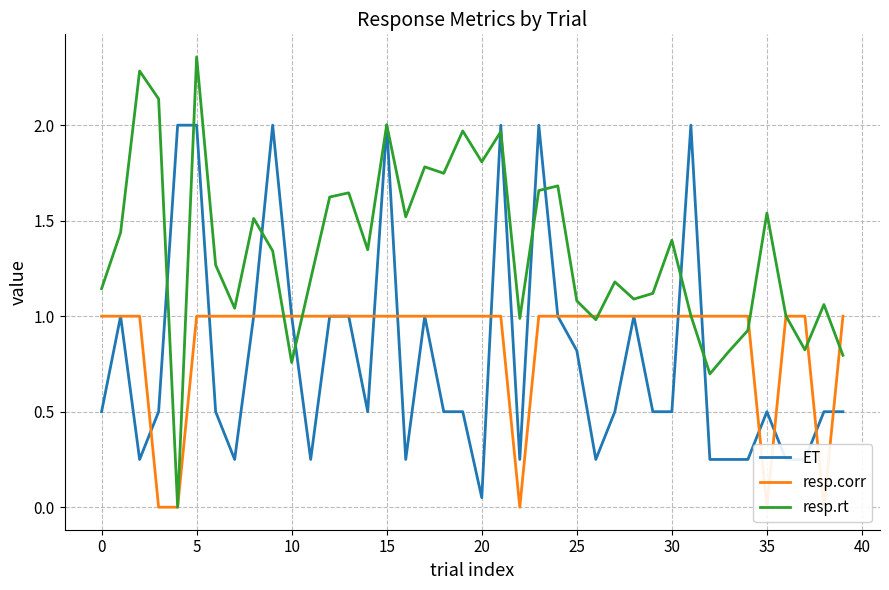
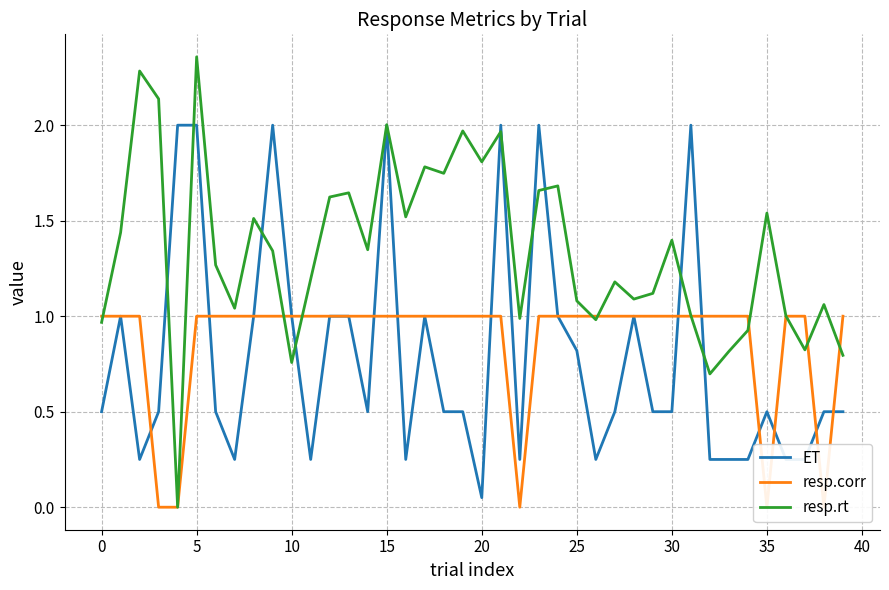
resp.rt, 0: 1.14 -> 0.97
